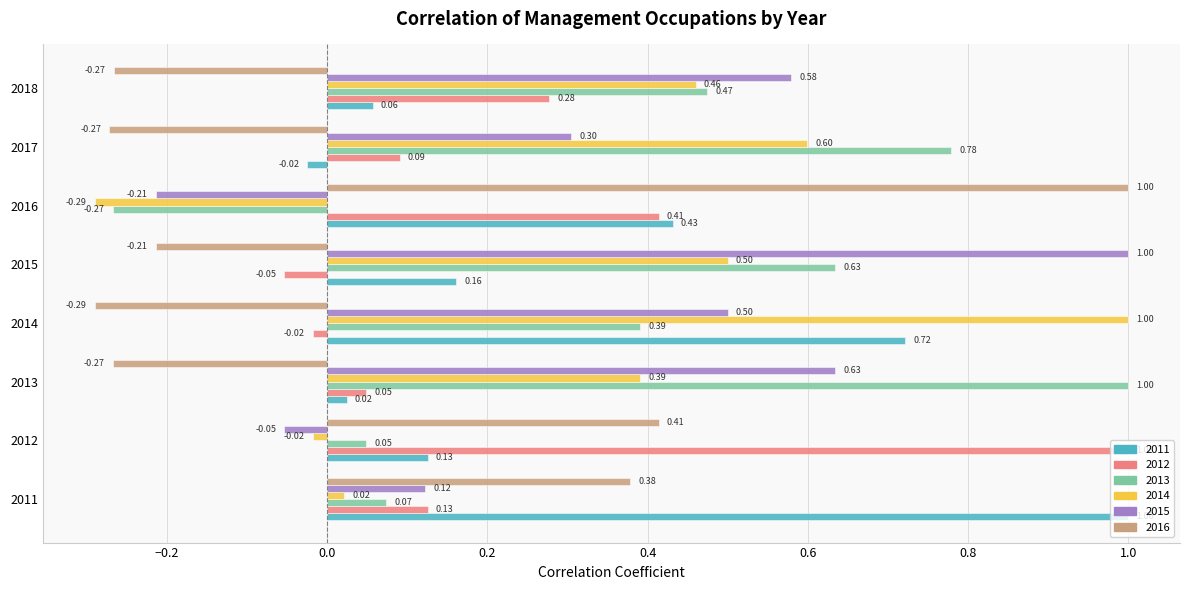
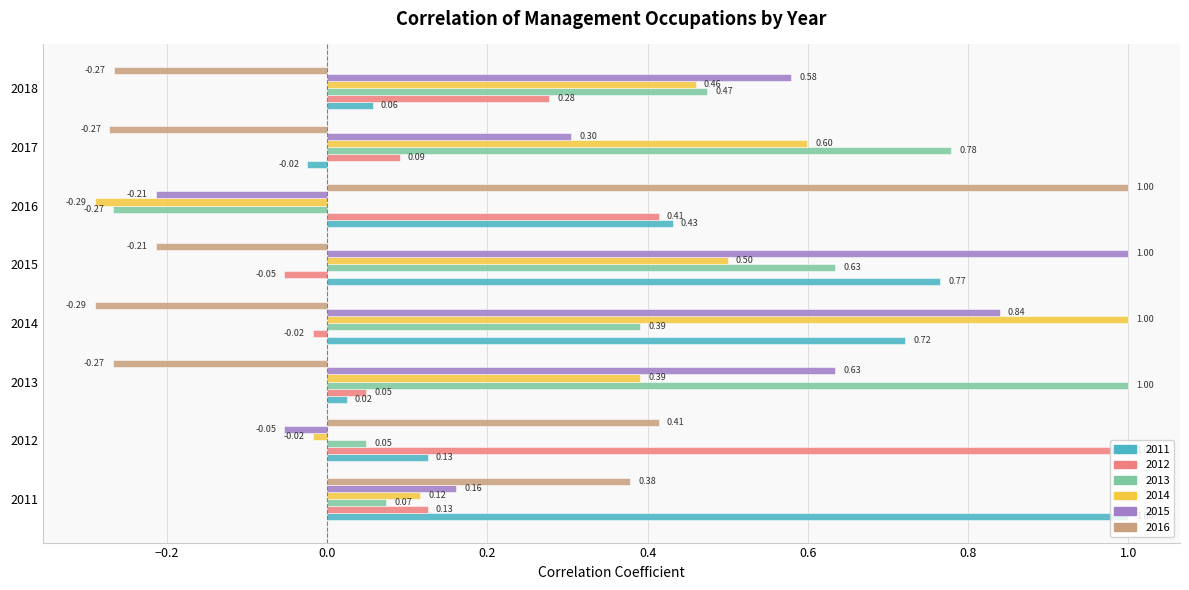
2011, 2015: 0.16 -> 0.77
2015, 2014: 0.50 -> 0.84
2015, 2011: 0.12 -> 0.16
2014, 2011: 0.02 -> 0.12
